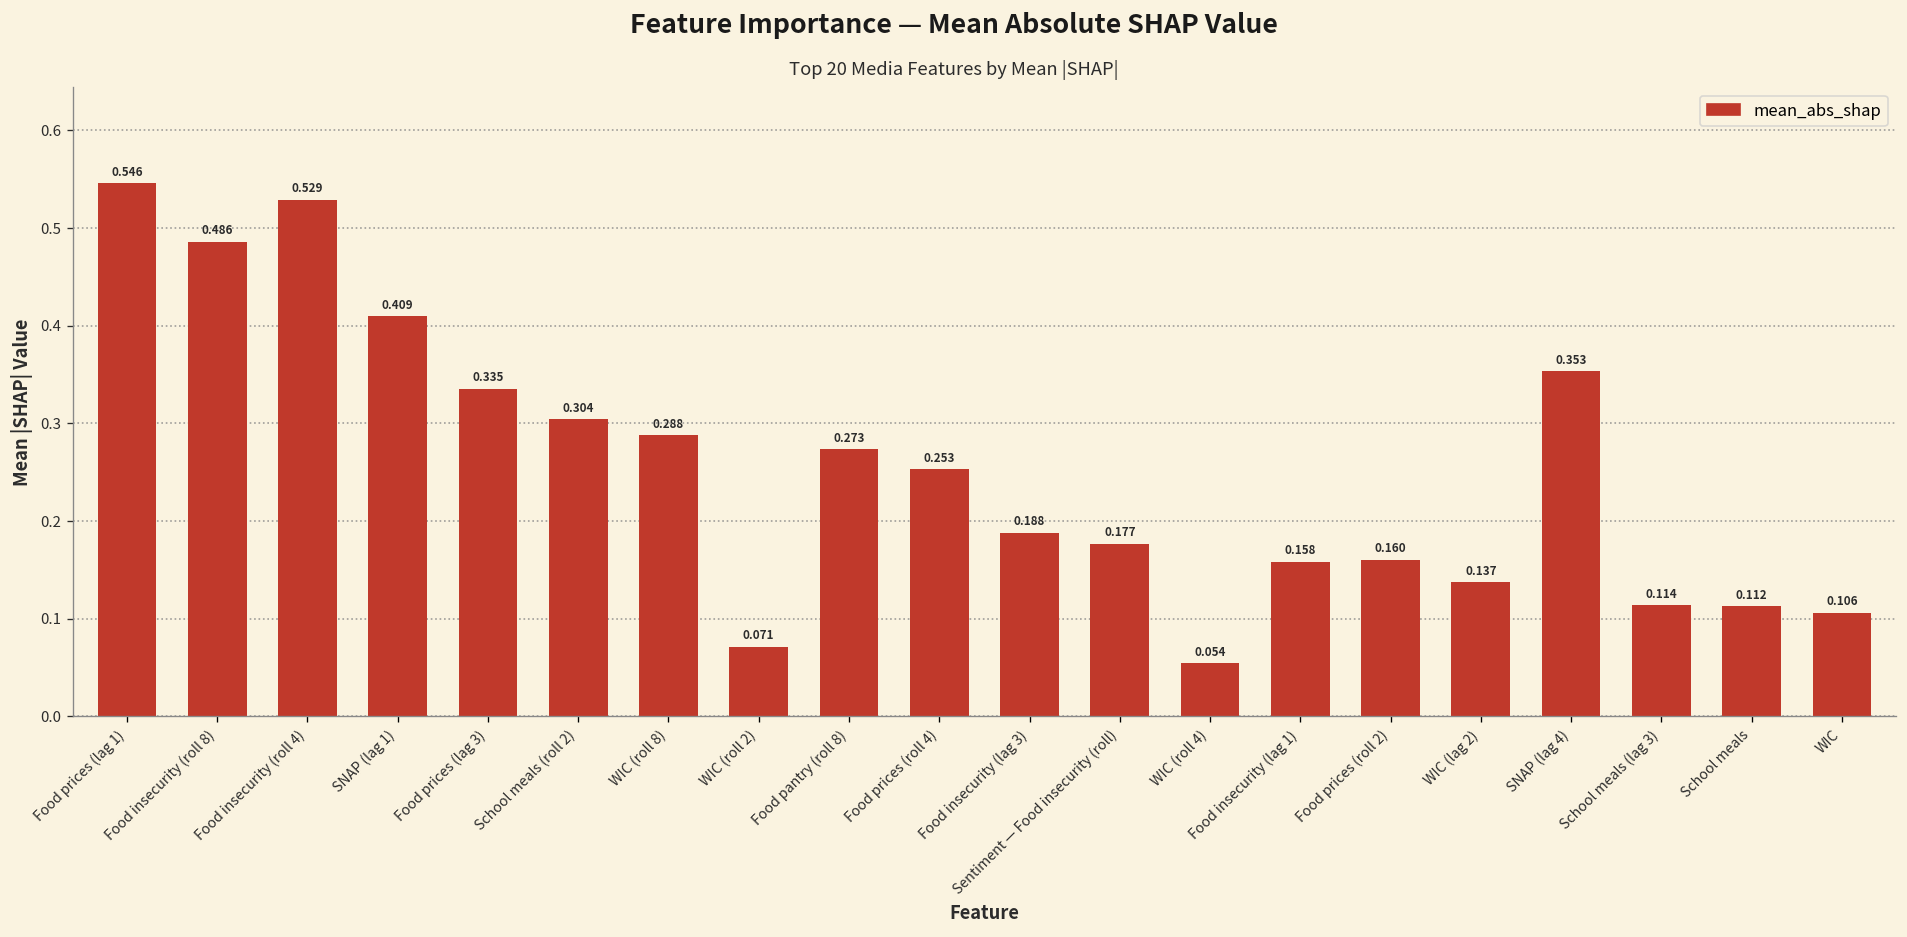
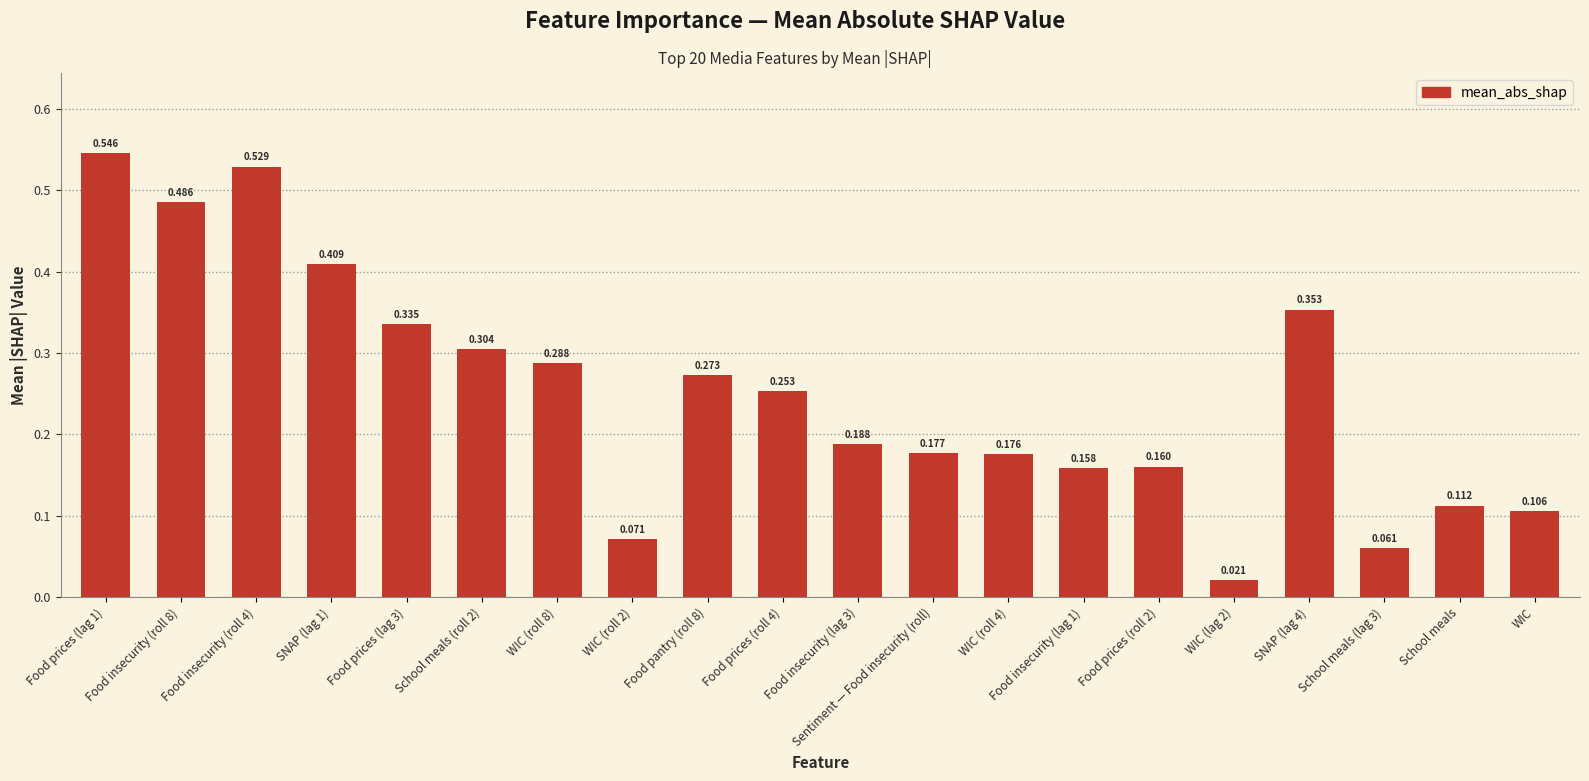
WIC (roll 4): 0.054 -> 0.176
WIC (lag 2): 0.137 -> 0.021
School meals (lag 3): 0.114 -> 0.061
